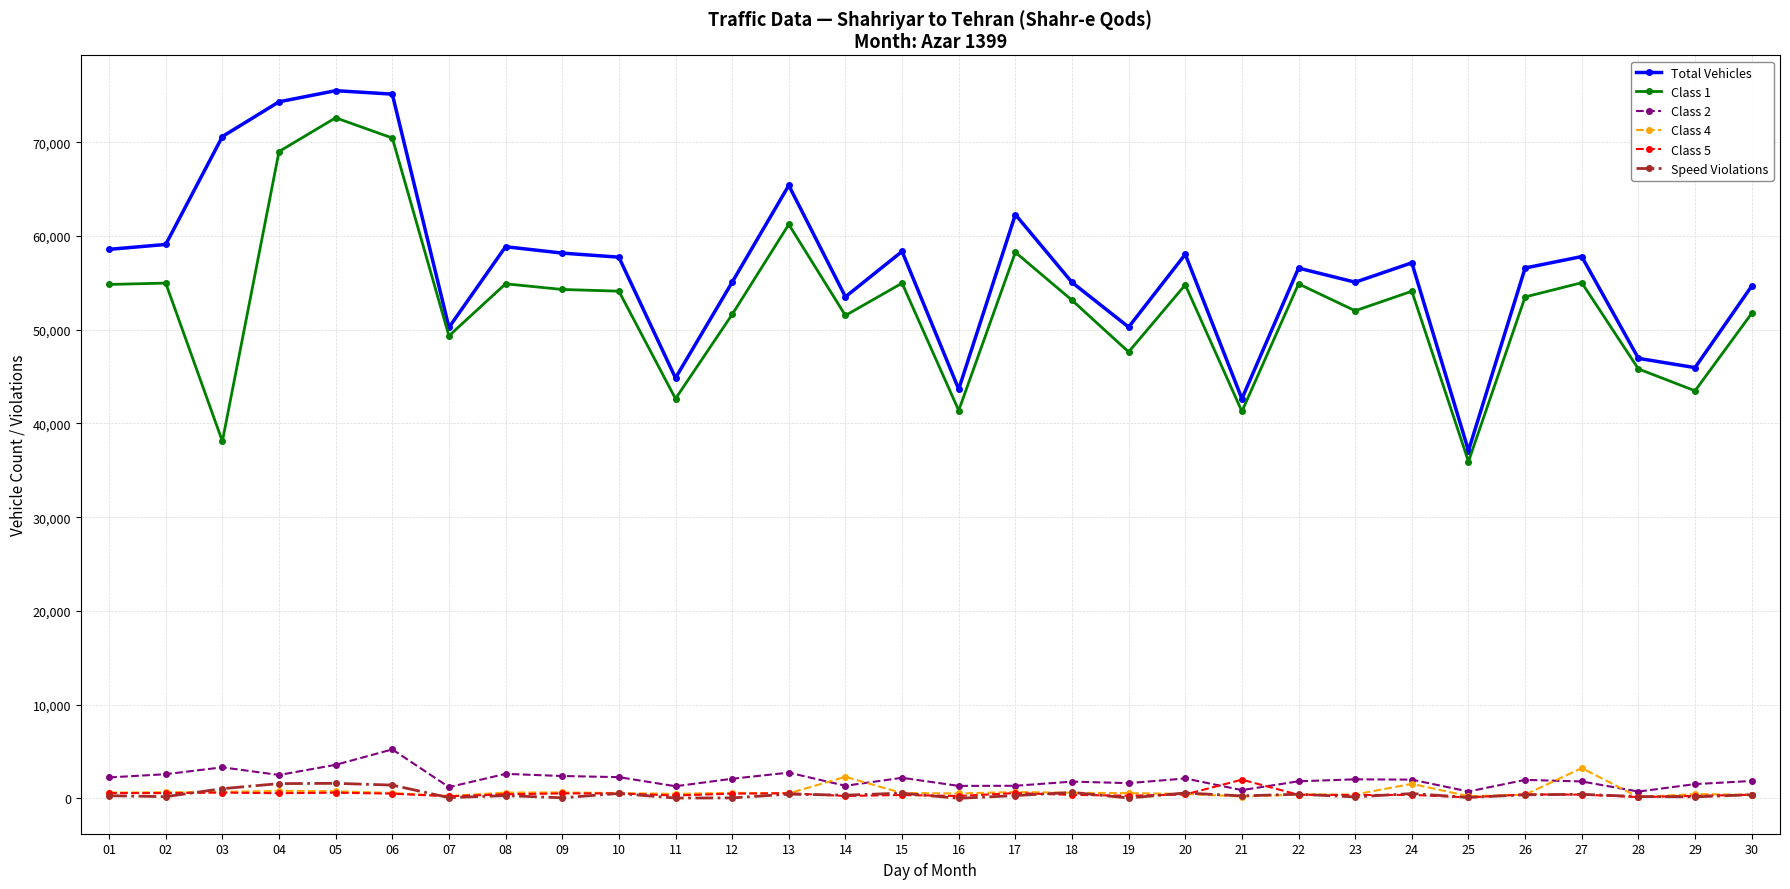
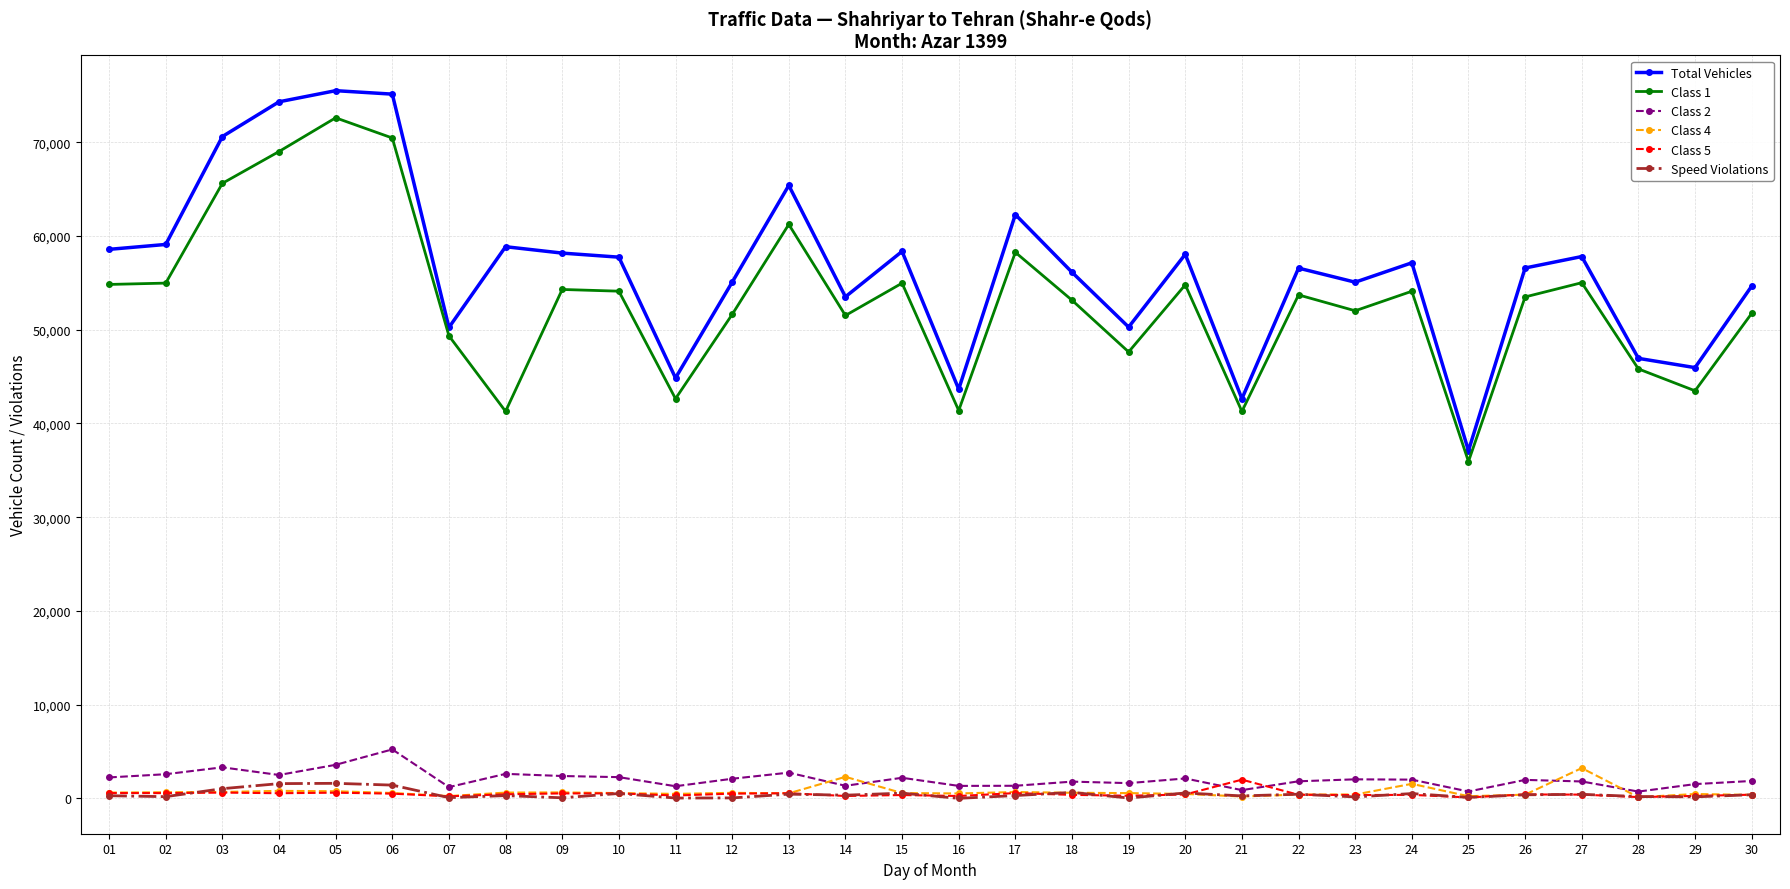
Class 1, 03: 38,000 -> 66,000
Class 1, 08: 55,000 -> 41,000
Total Vehicles, 18: 55,000 -> 56,000
Class 1, 22: 55,000 -> 54,000
